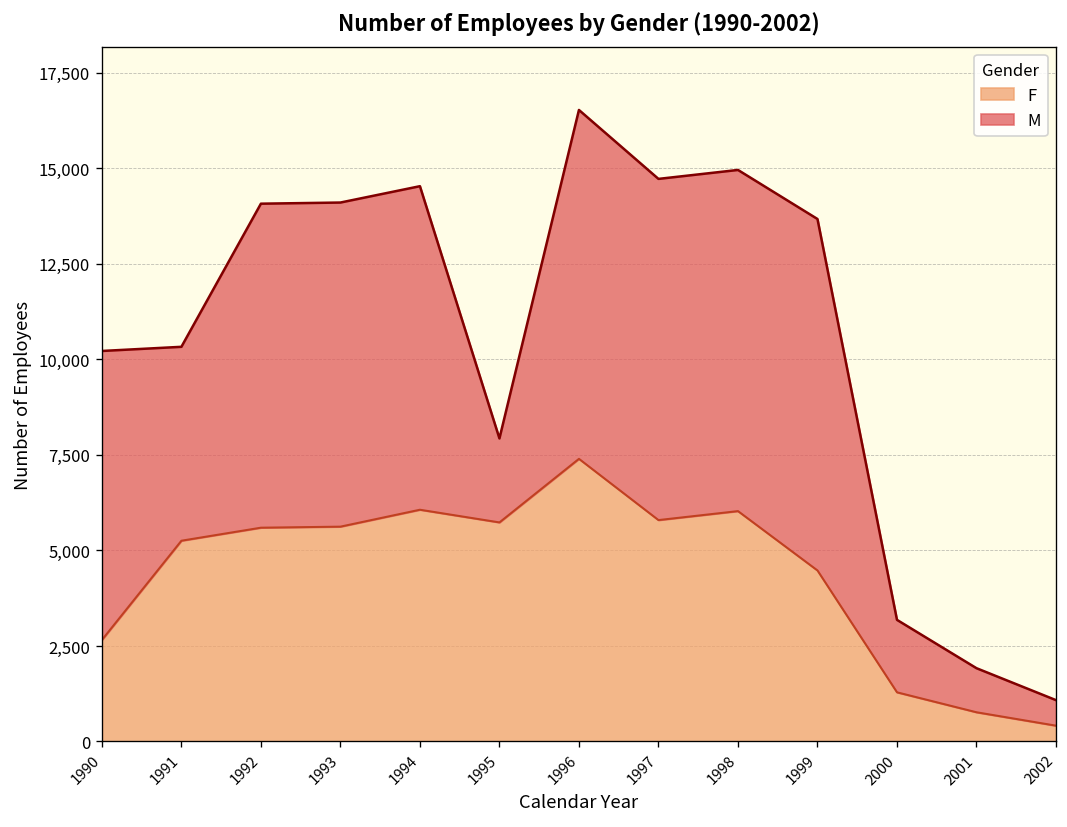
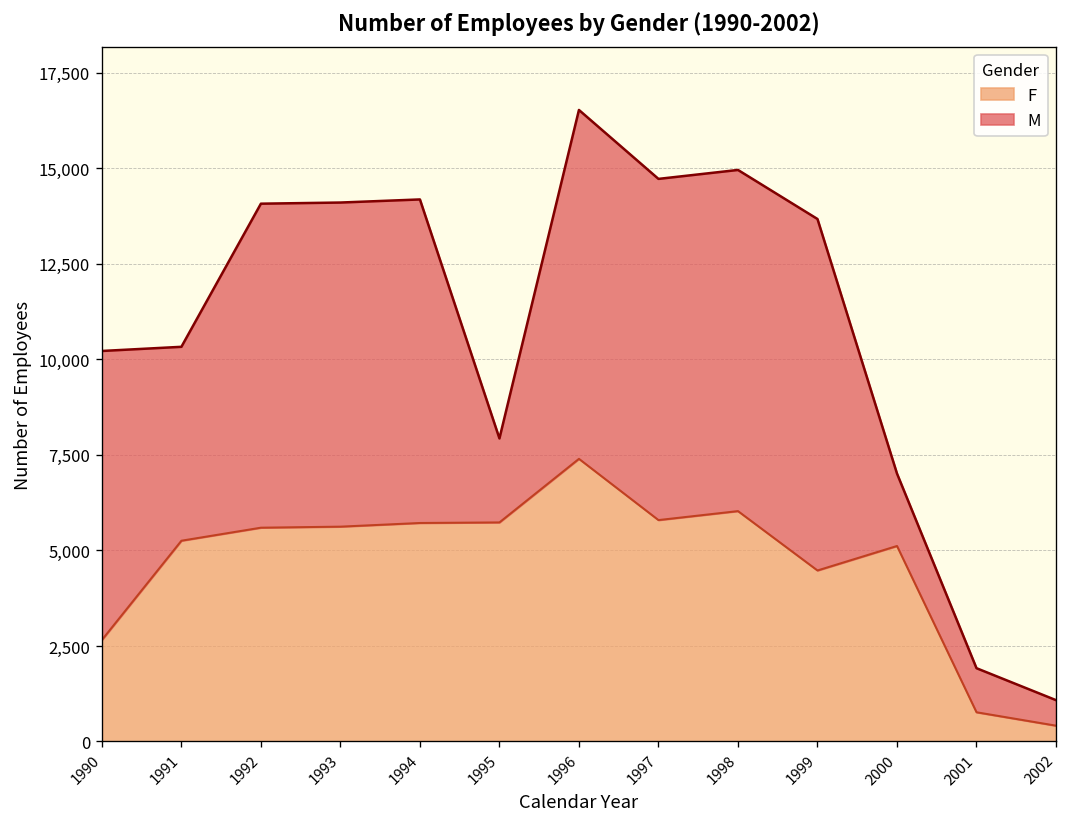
F, 1994: 6,100 -> 5,700
F, 2000: 1,300 -> 5,100
